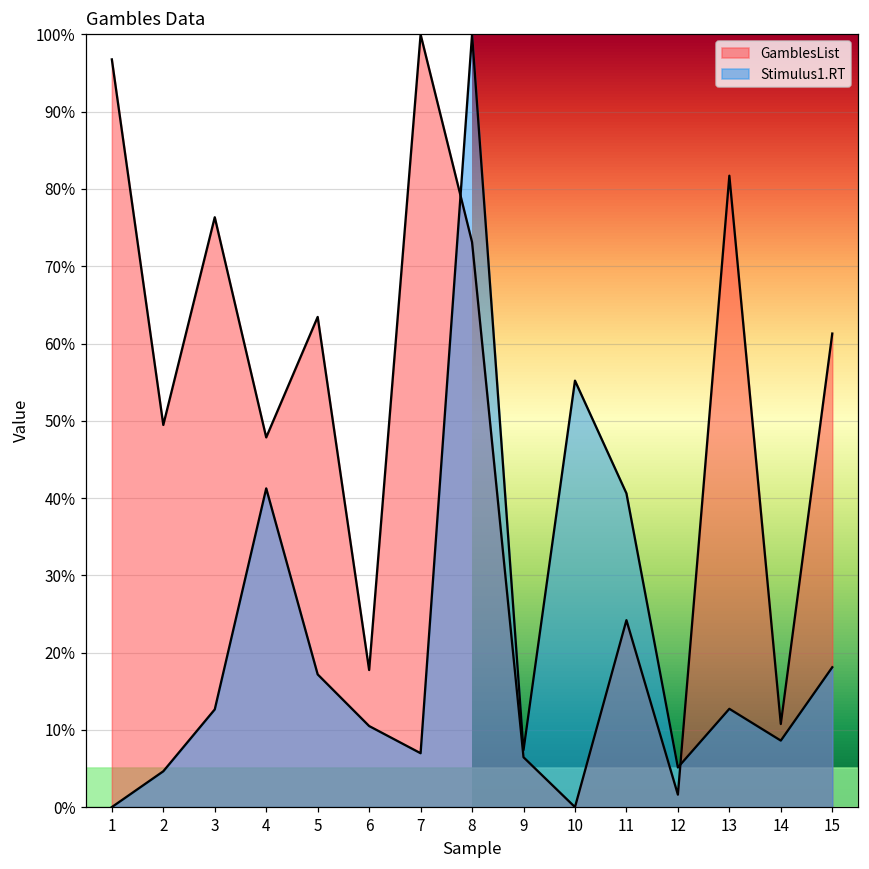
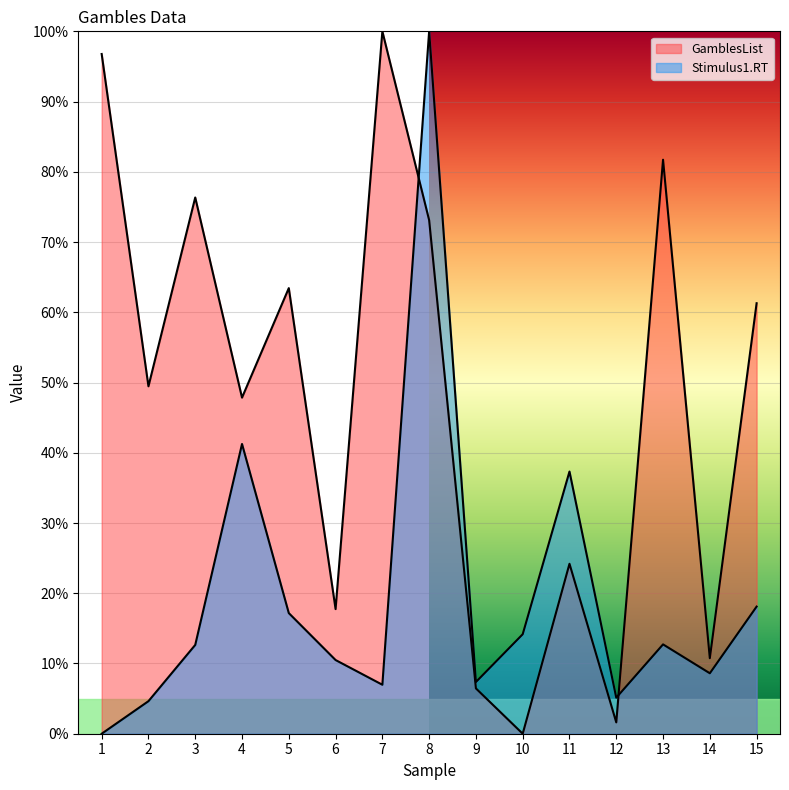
Stimulus1.RT, 10: 55% -> 14%
Stimulus1.RT, 11: 41% -> 37%
